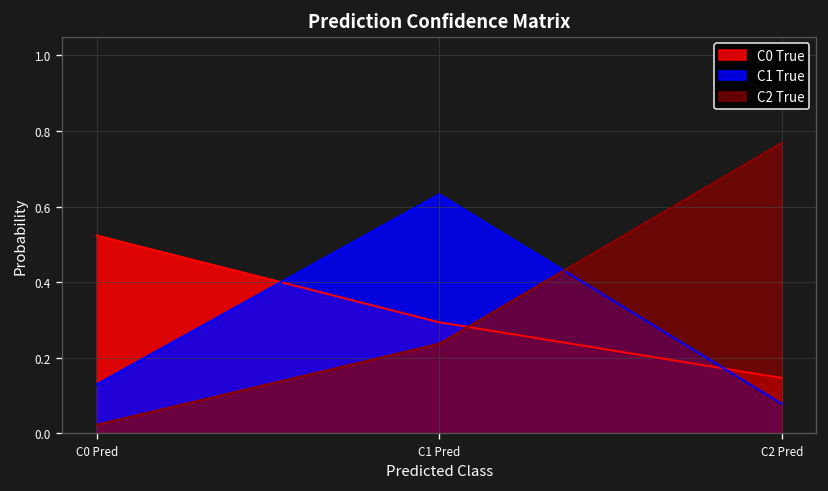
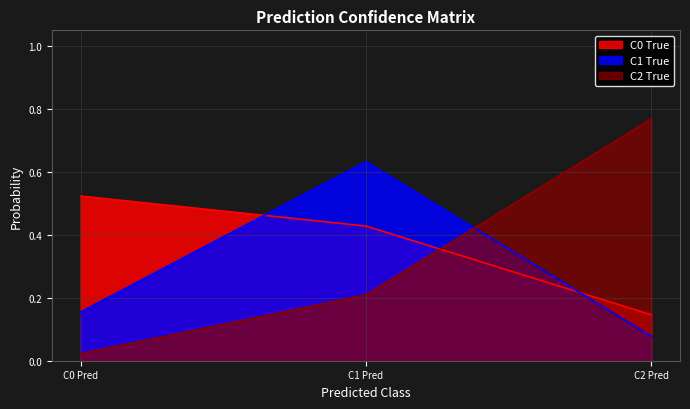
C1 True, C0 Pred: 0.13 -> 0.15
C0 True, C1 Pred: 0.29 -> 0.43
C2 True, C1 Pred: 0.24 -> 0.21
